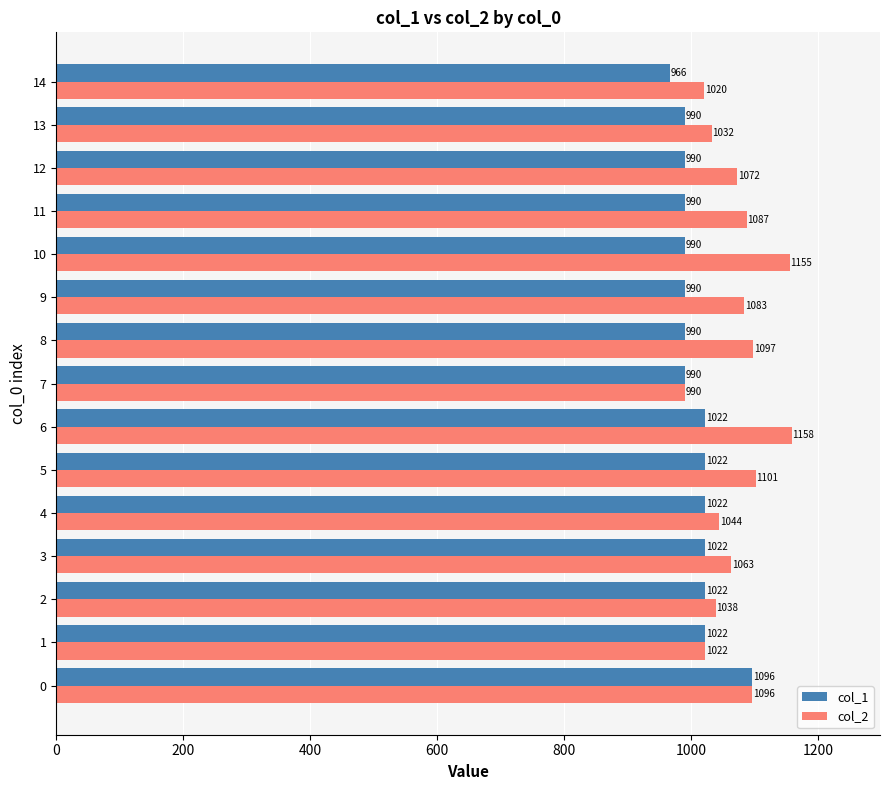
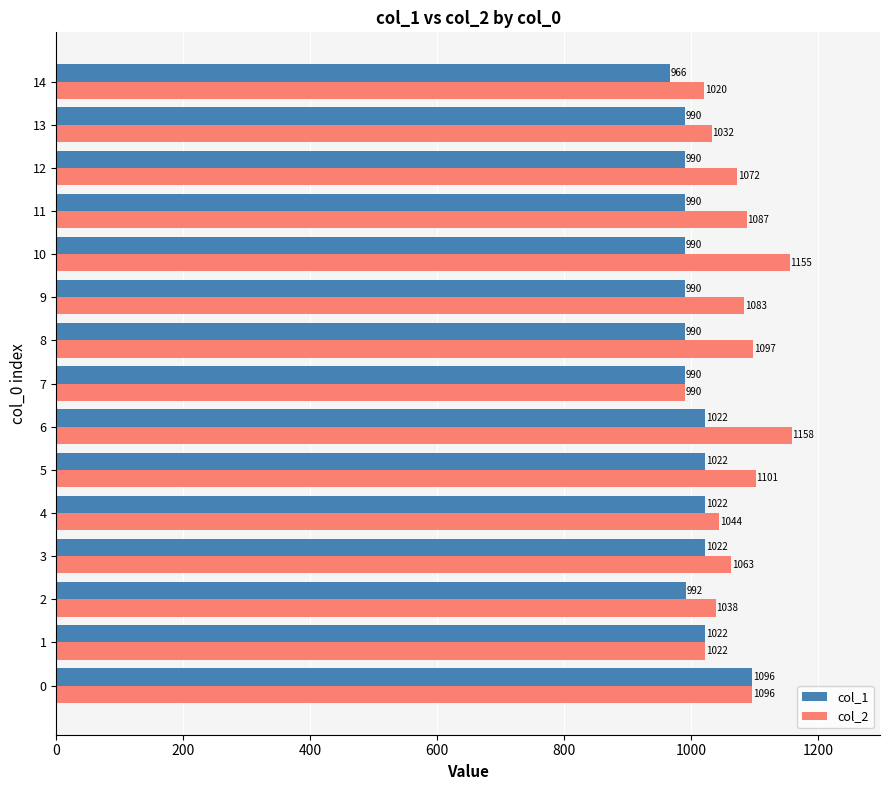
col_1, 2: 1022 -> 992
